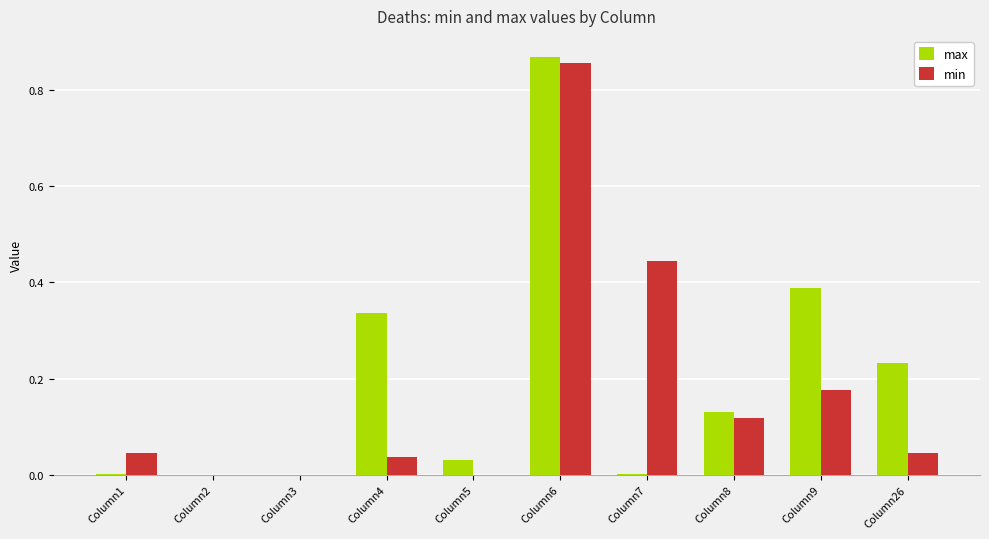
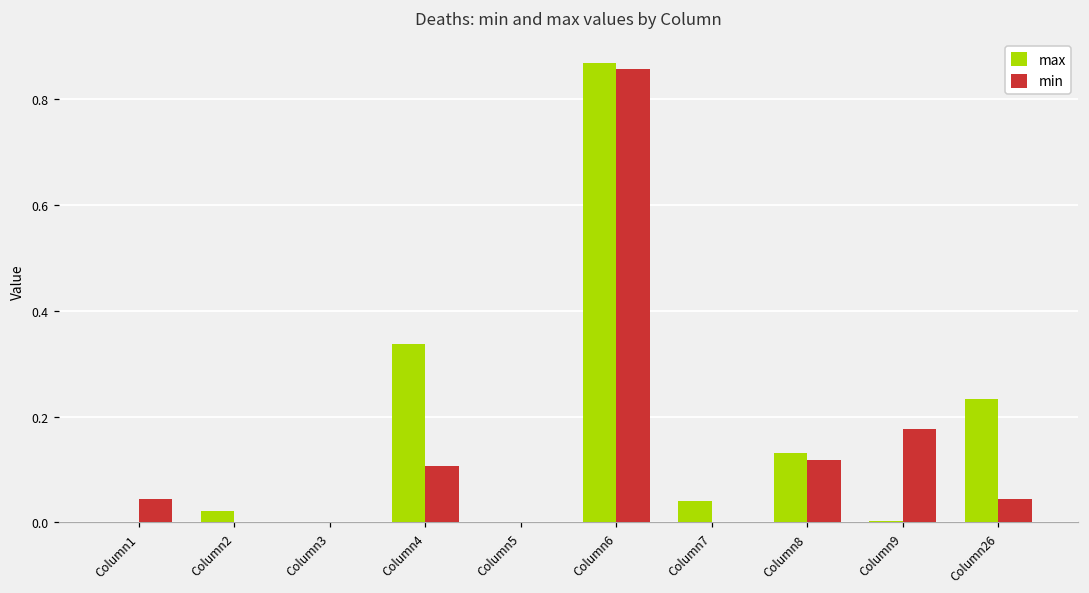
max, Column2: 0.00 -> 0.02
min, Column4: 0.04 -> 0.11
max, Column5: 0.03 -> 0.00
max, Column7: 0.00 -> 0.04
min, Column7: 0.44 -> 0.00
max, Column9: 0.39 -> 0.00
